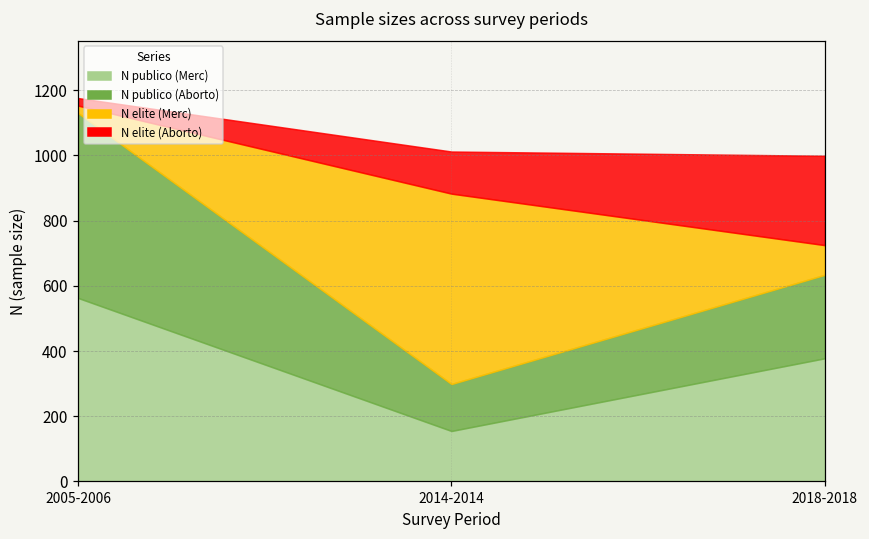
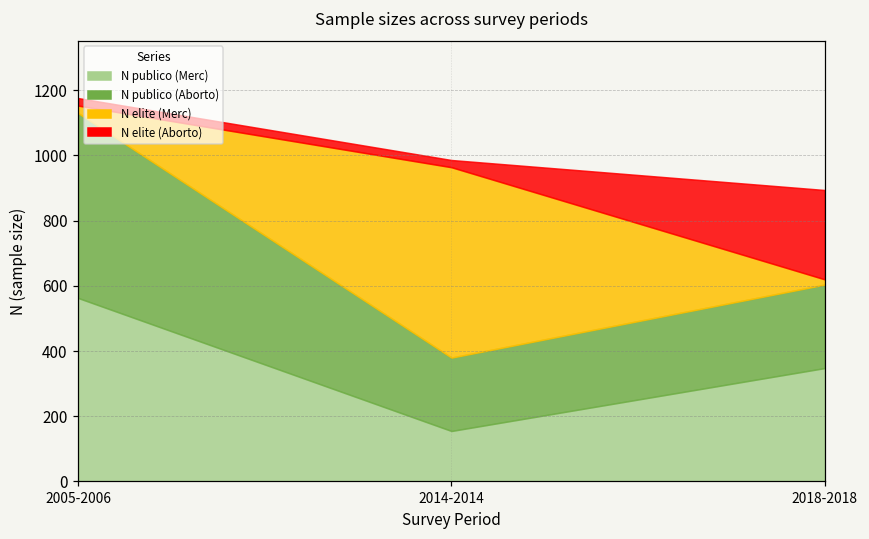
N publico (Aborto), 2014-2014: 140 -> 230
N elite (Aborto), 2014-2014: 130 -> 20
N publico (Merc), 2018-2018: 380 -> 350
N elite (Merc), 2018-2018: 90 -> 20
